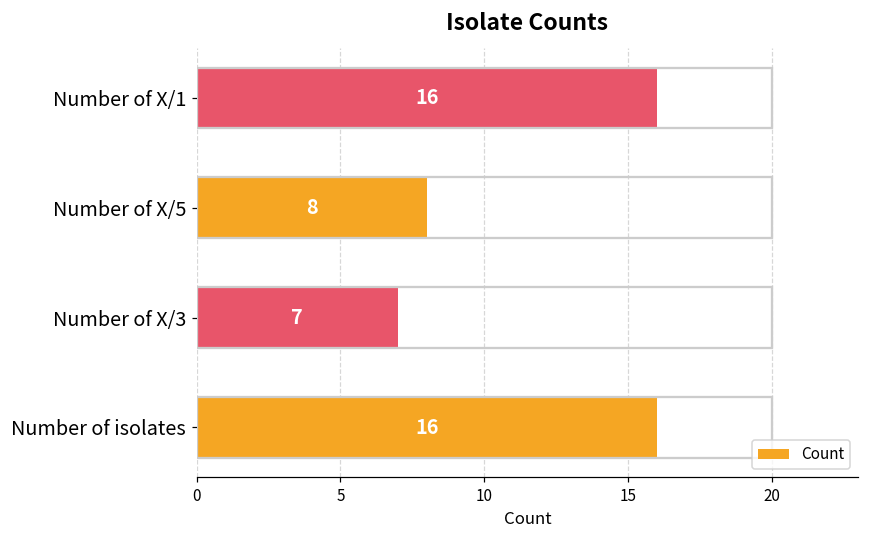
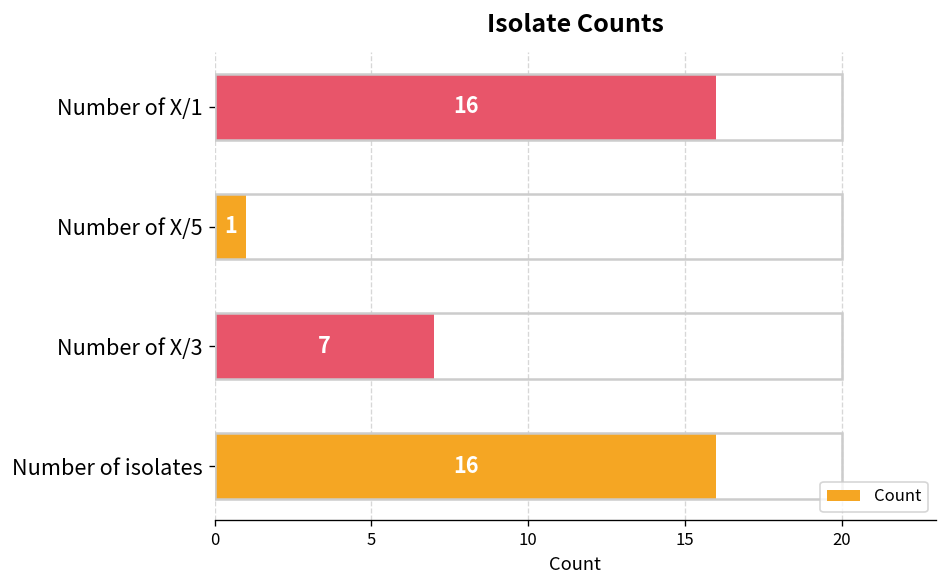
Number of X/5: 8 -> 1
